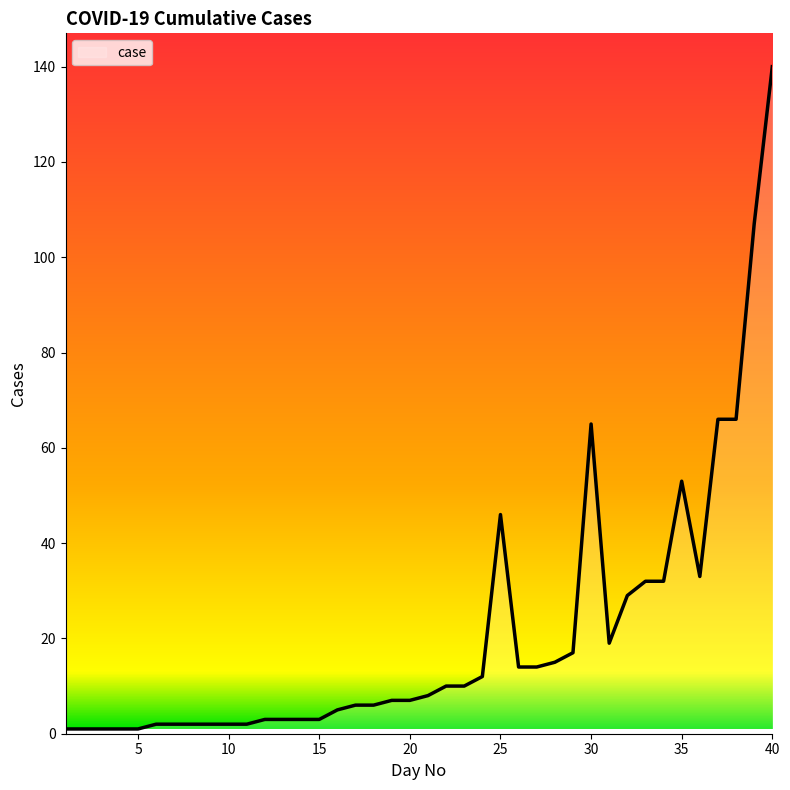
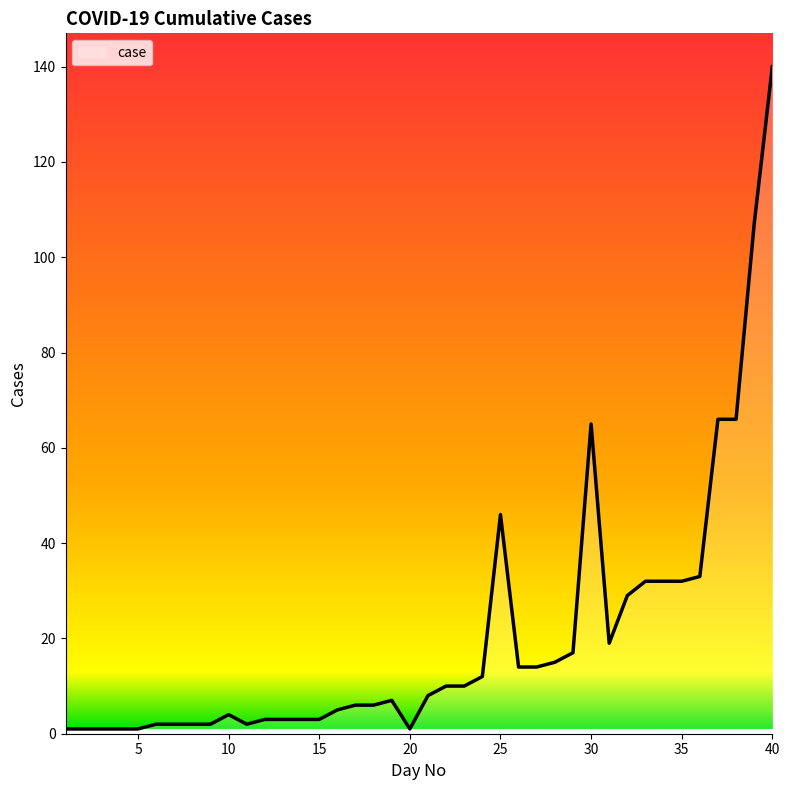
10: 2 -> 4
20: 7 -> 1
35: 53 -> 32
